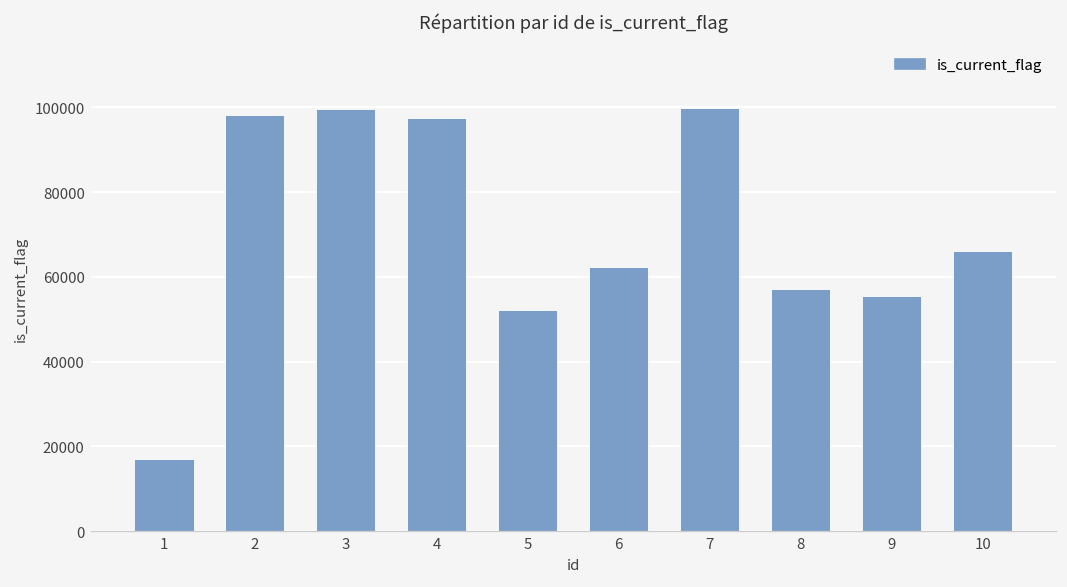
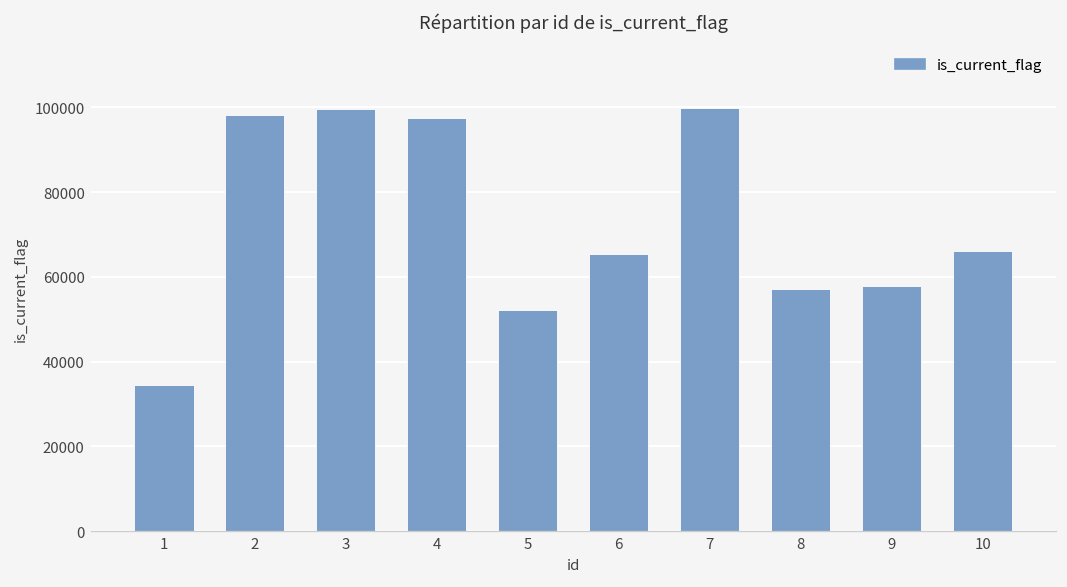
1: 17000 -> 35000
6: 62000 -> 65000
9: 55000 -> 58000
